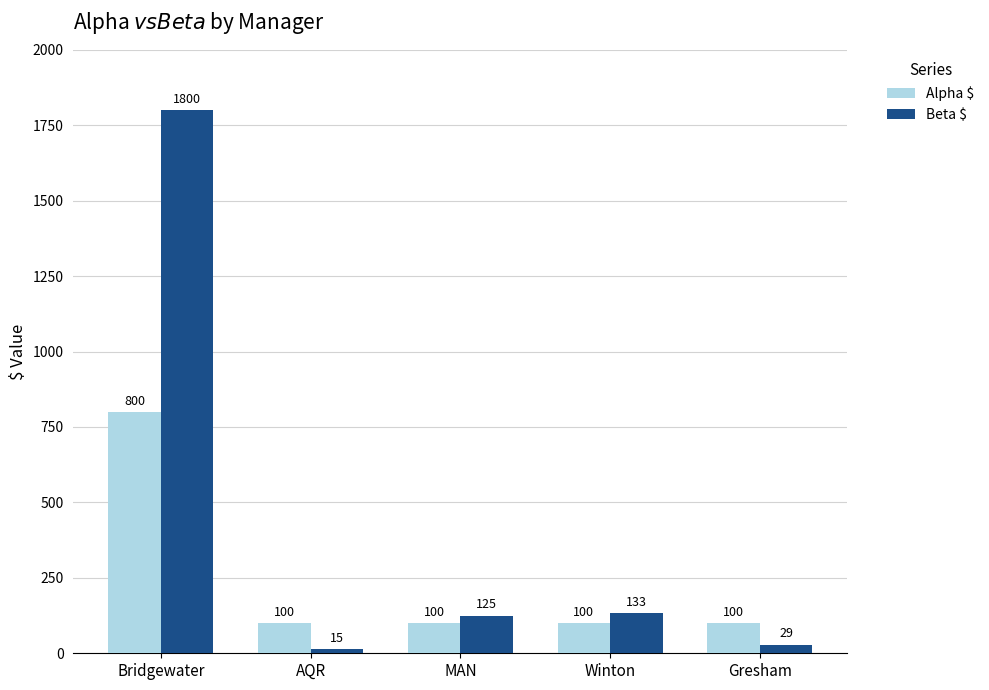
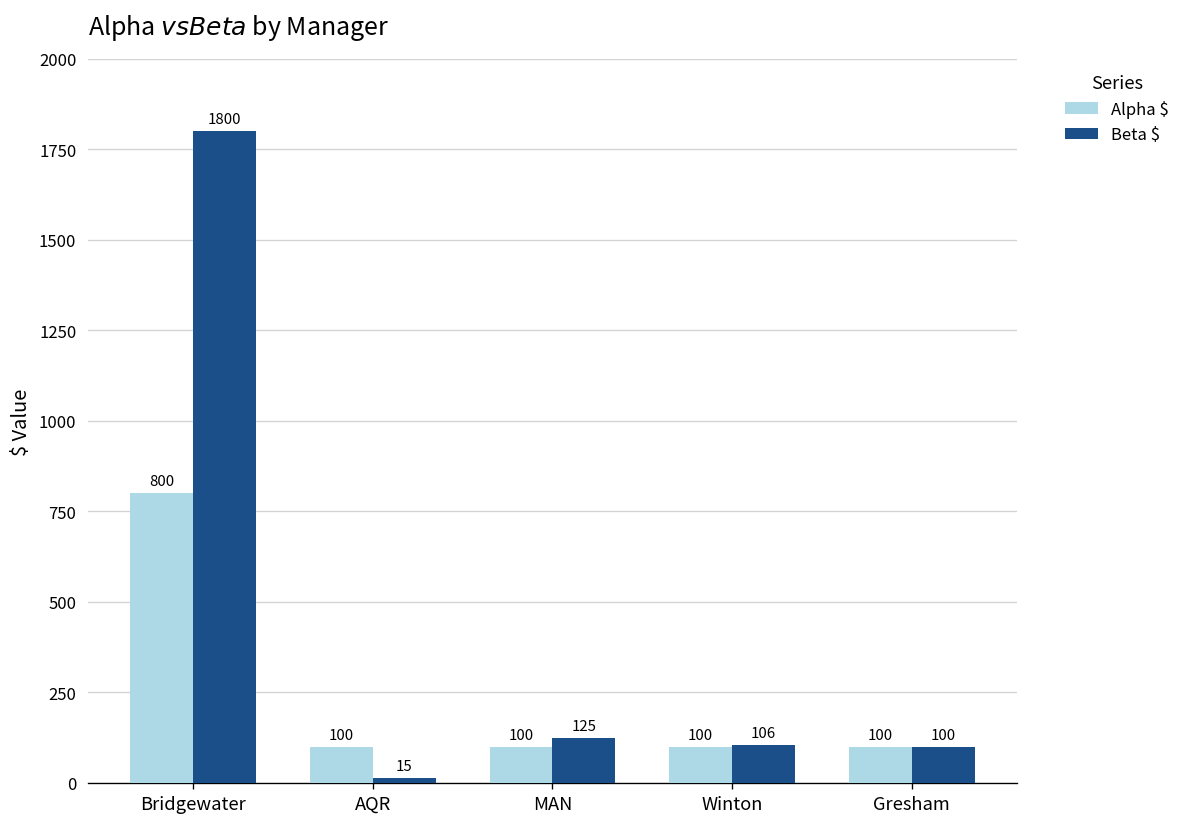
Beta $, Winton: 133 -> 106
Beta $, Gresham: 29 -> 100
